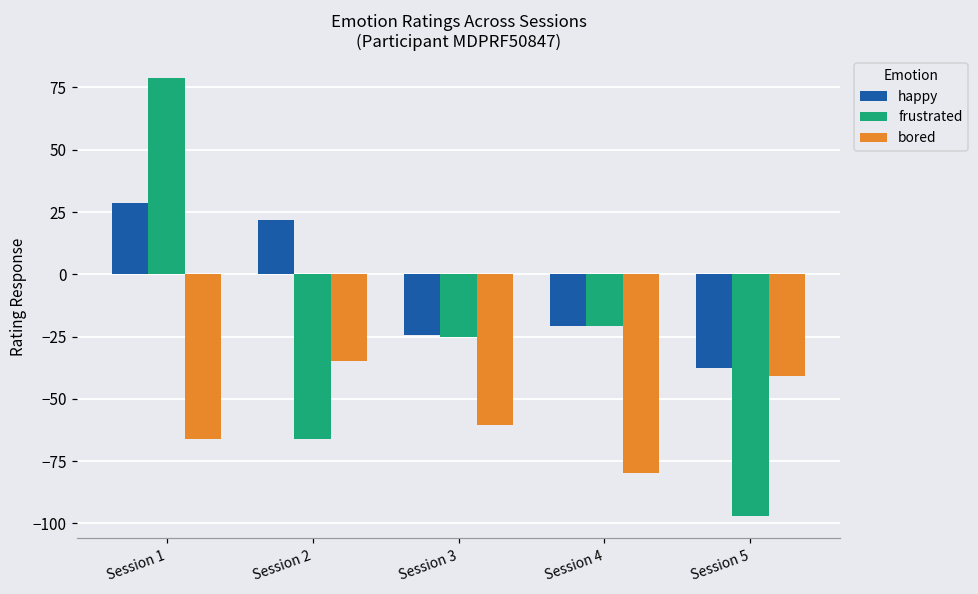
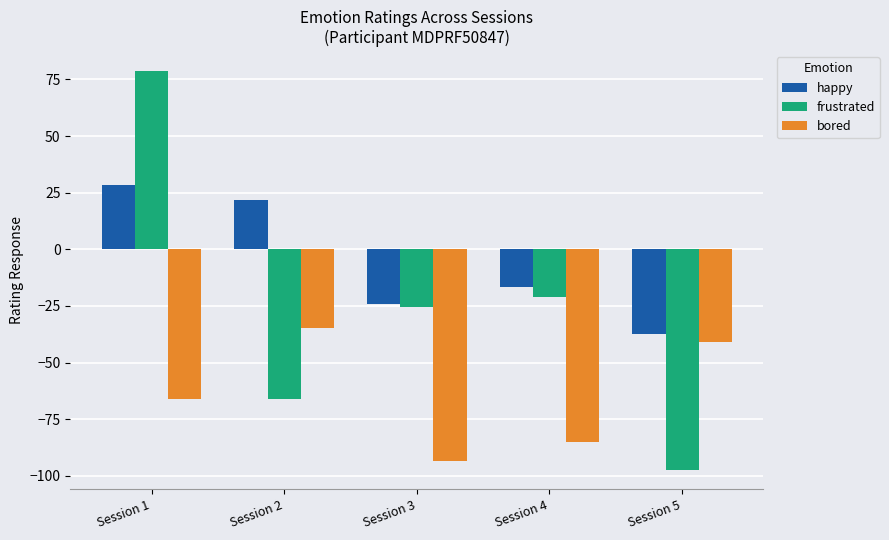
bored, Session 3: -61 -> -94
happy, Session 4: -21 -> -16
bored, Session 4: -80 -> -85
